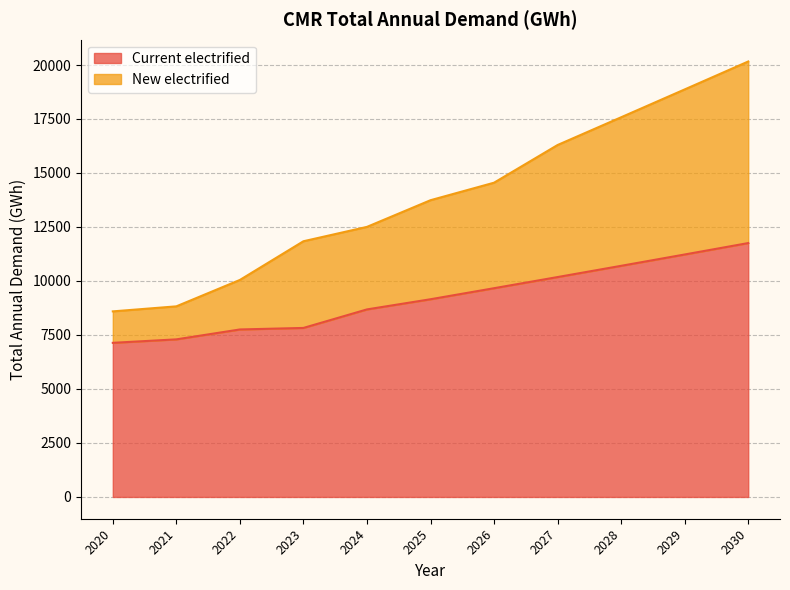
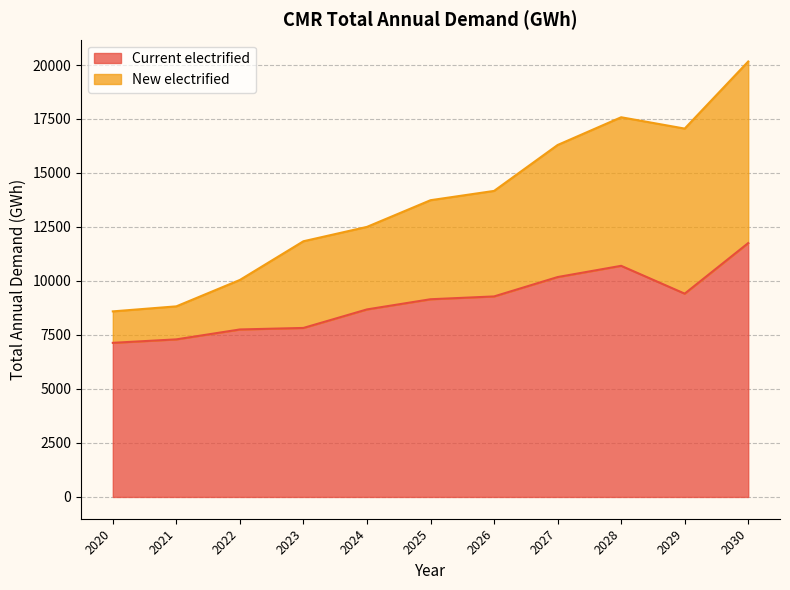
Current electrified, 2026: 9700 -> 9300
Current electrified, 2029: 11200 -> 9400
